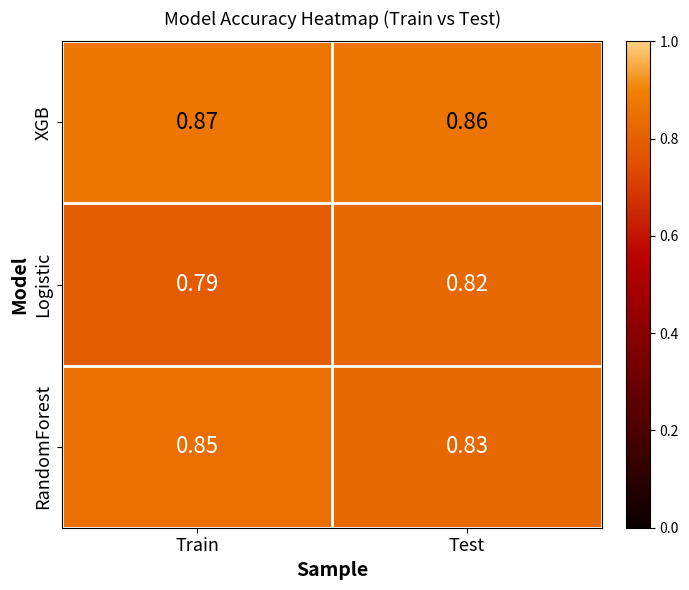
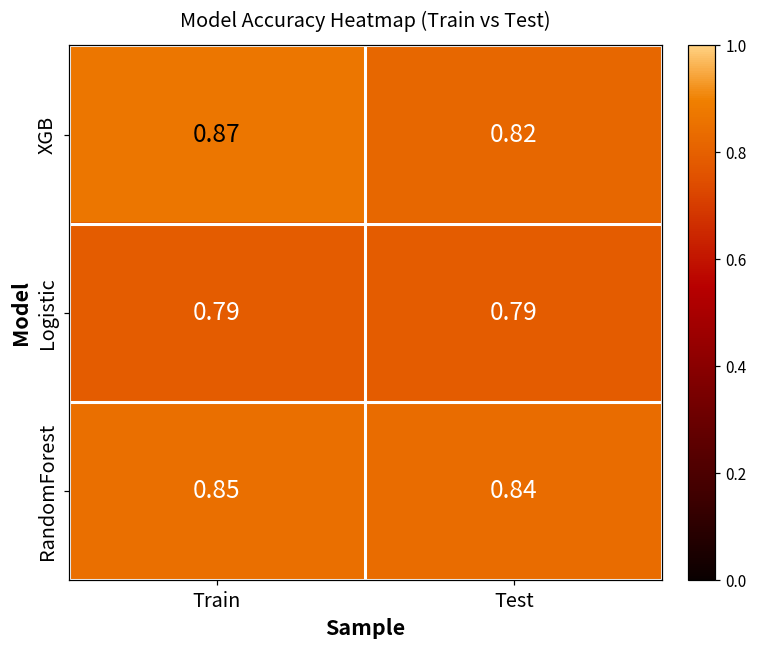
XGB, Test: 0.86 -> 0.82
Logistic, Test: 0.82 -> 0.79
RandomForest, Test: 0.83 -> 0.84
